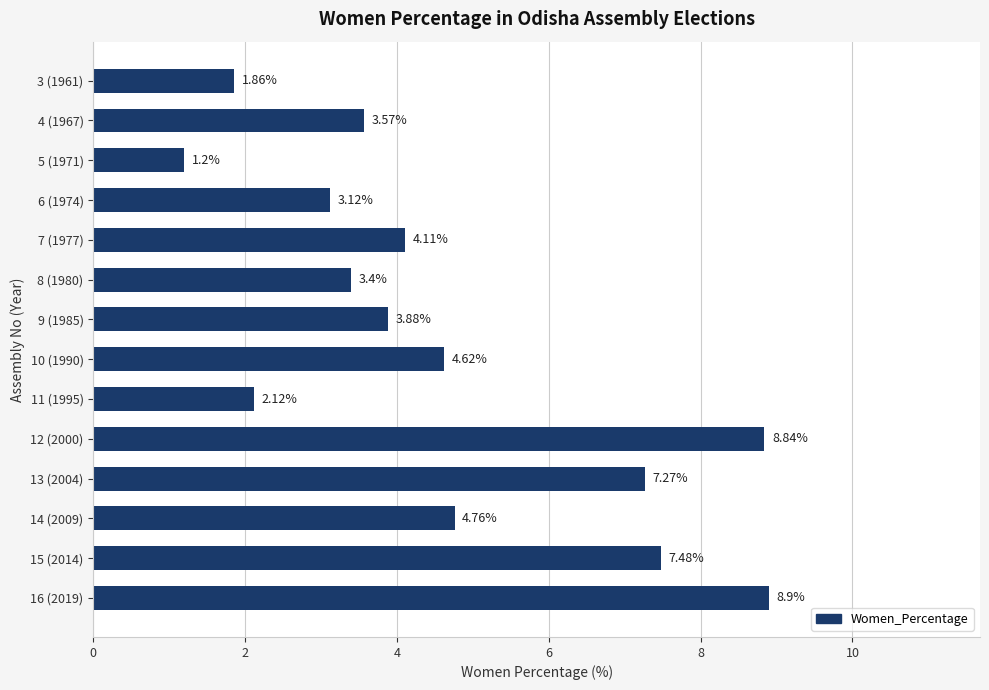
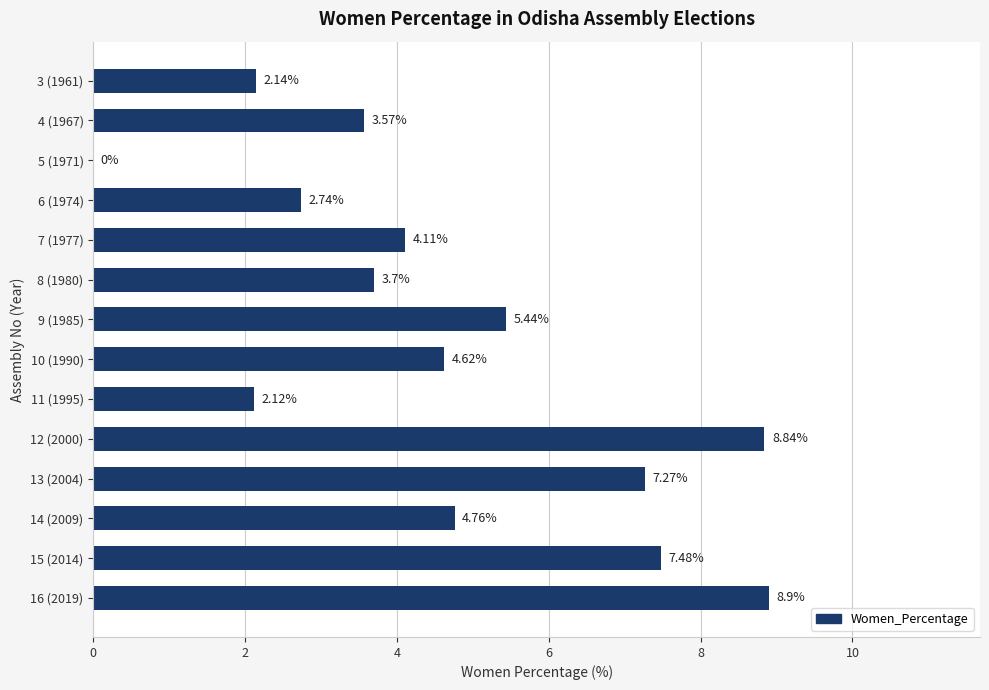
3 (1961): 1.86% -> 2.14%
5 (1971): 1.2% -> 0%
6 (1974): 3.12% -> 2.74%
8 (1980): 3.4% -> 3.7%
9 (1985): 3.88% -> 5.44%
